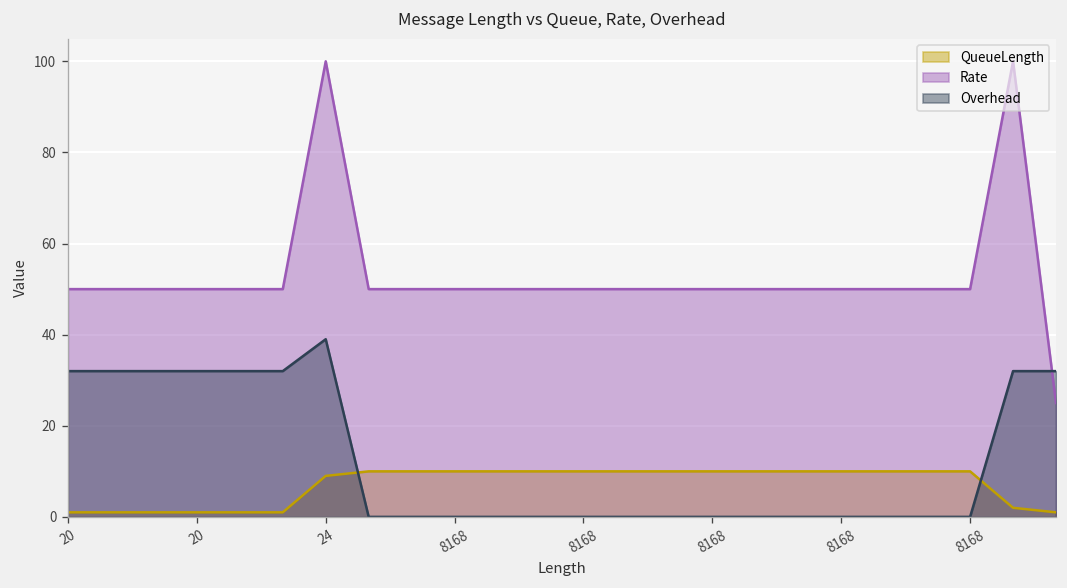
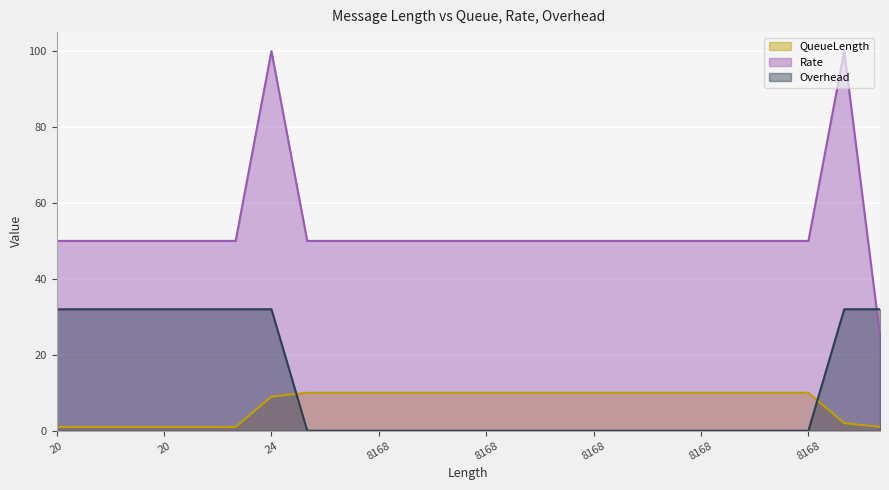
Overhead, 24: 39 -> 32
